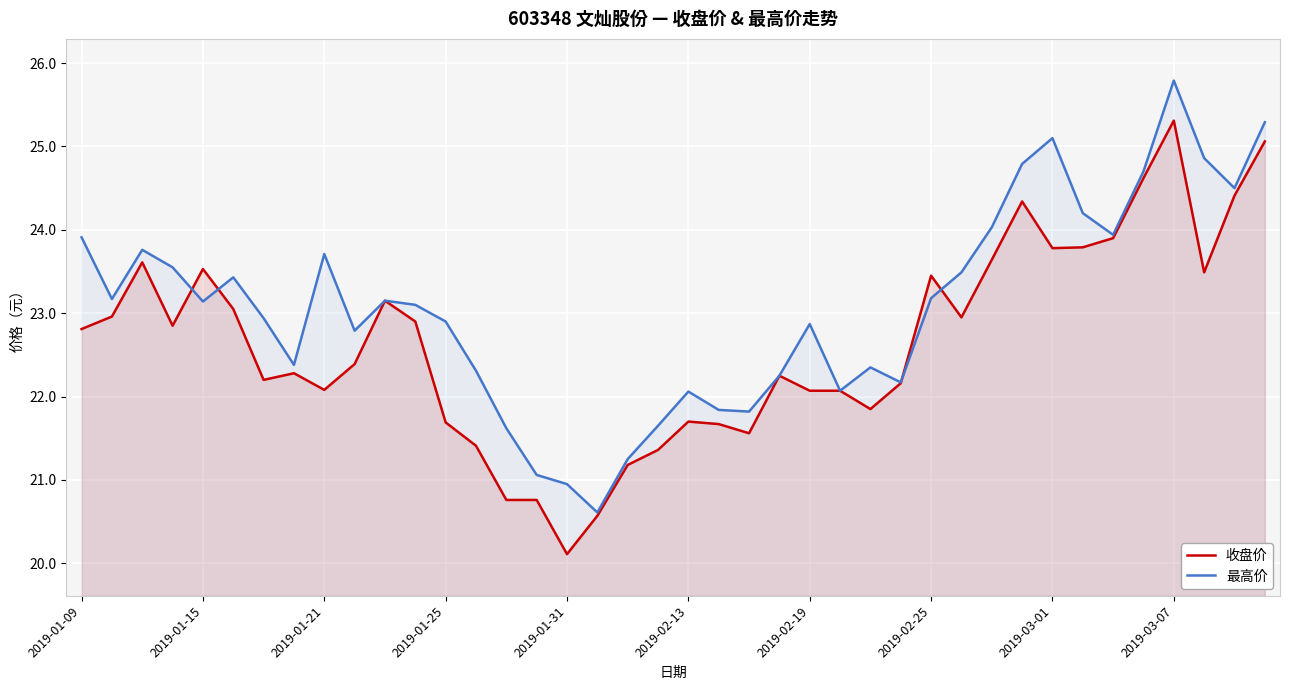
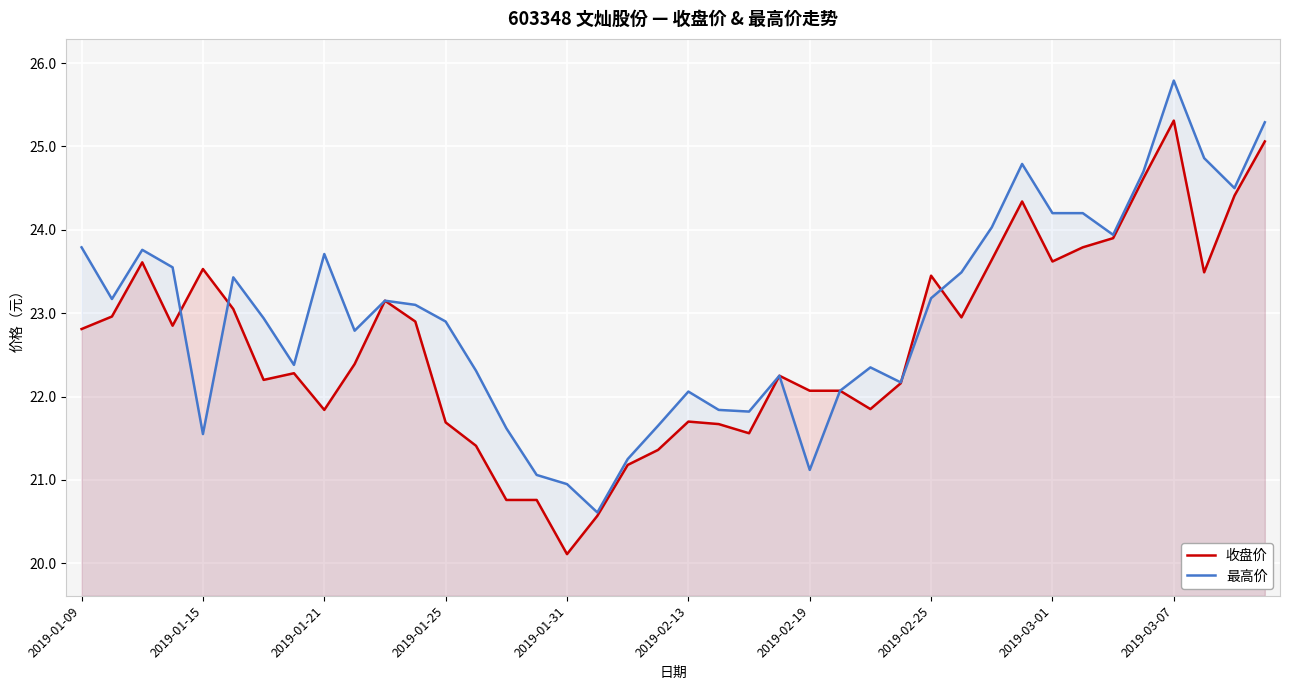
最高价, 2019-01-09: 23.9 -> 23.8
最高价, 2019-01-15: 23.1 -> 21.6
收盘价, 2019-01-21: 22.1 -> 21.8
最高价, 2019-02-19: 22.9 -> 21.1
收盘价, 2019-03-01: 23.8 -> 23.6
最高价, 2019-03-01: 25.1 -> 24.2
